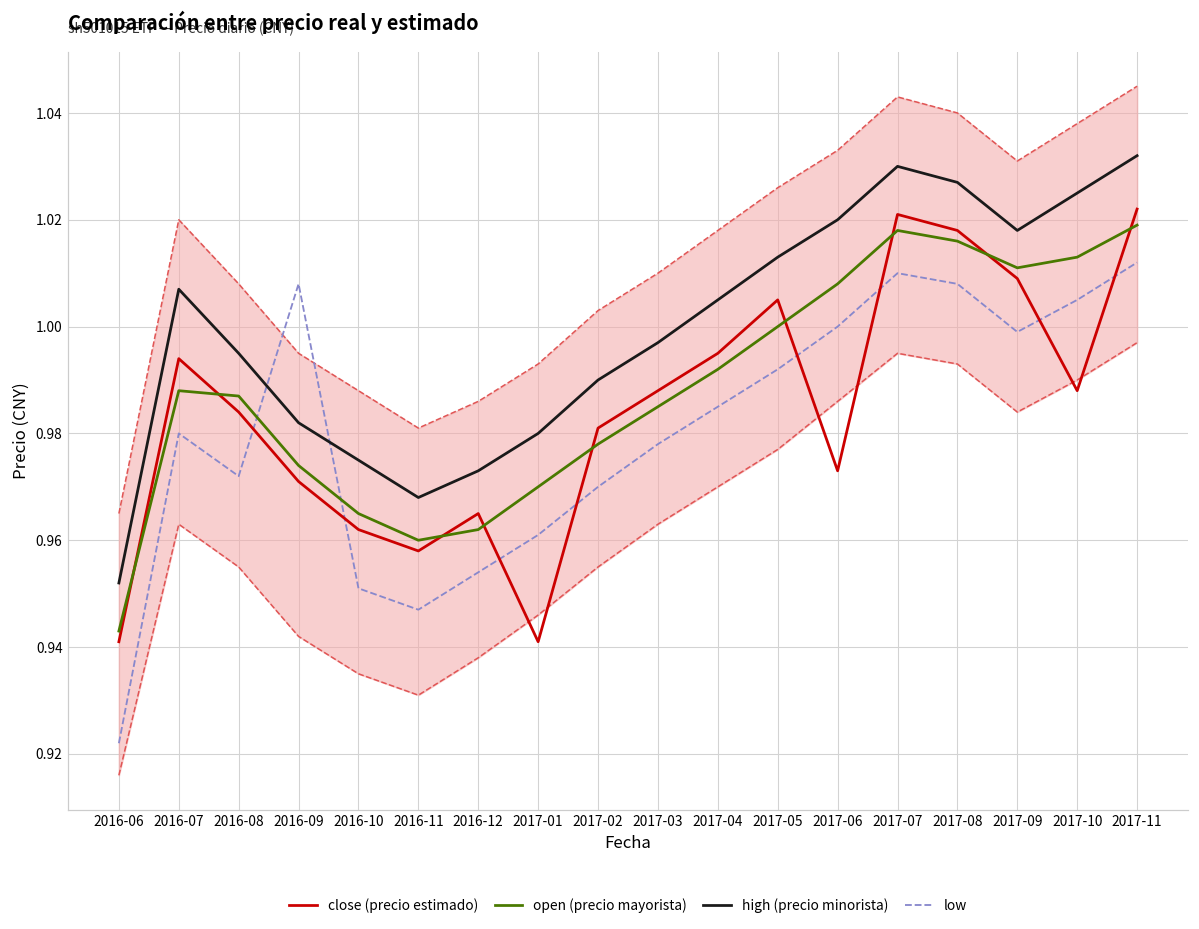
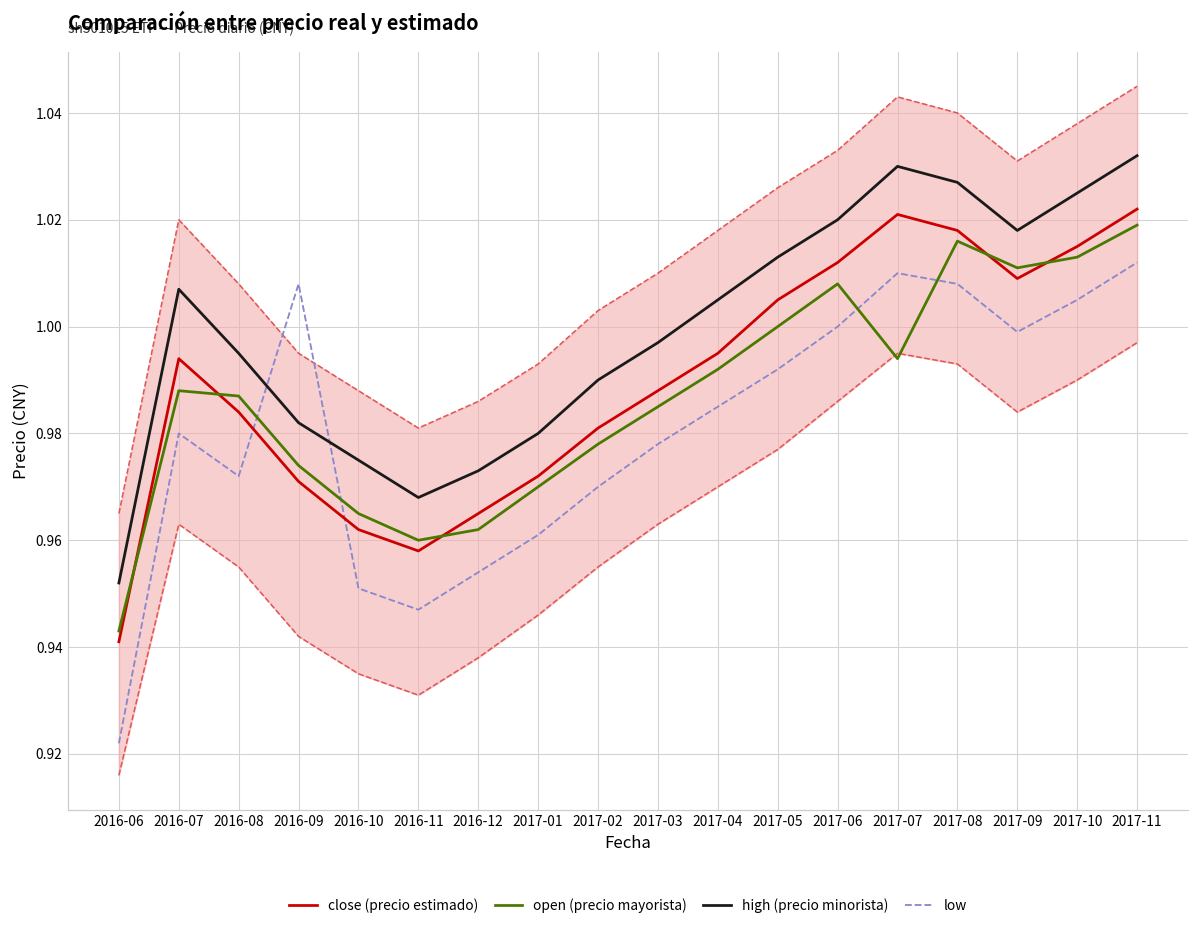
close (precio estimado), 2017-01: 0.941 -> 0.972
close (precio estimado), 2017-06: 0.973 -> 1.012
open (precio mayorista), 2017-07: 1.018 -> 0.994
close (precio estimado), 2017-10: 0.988 -> 1.015
